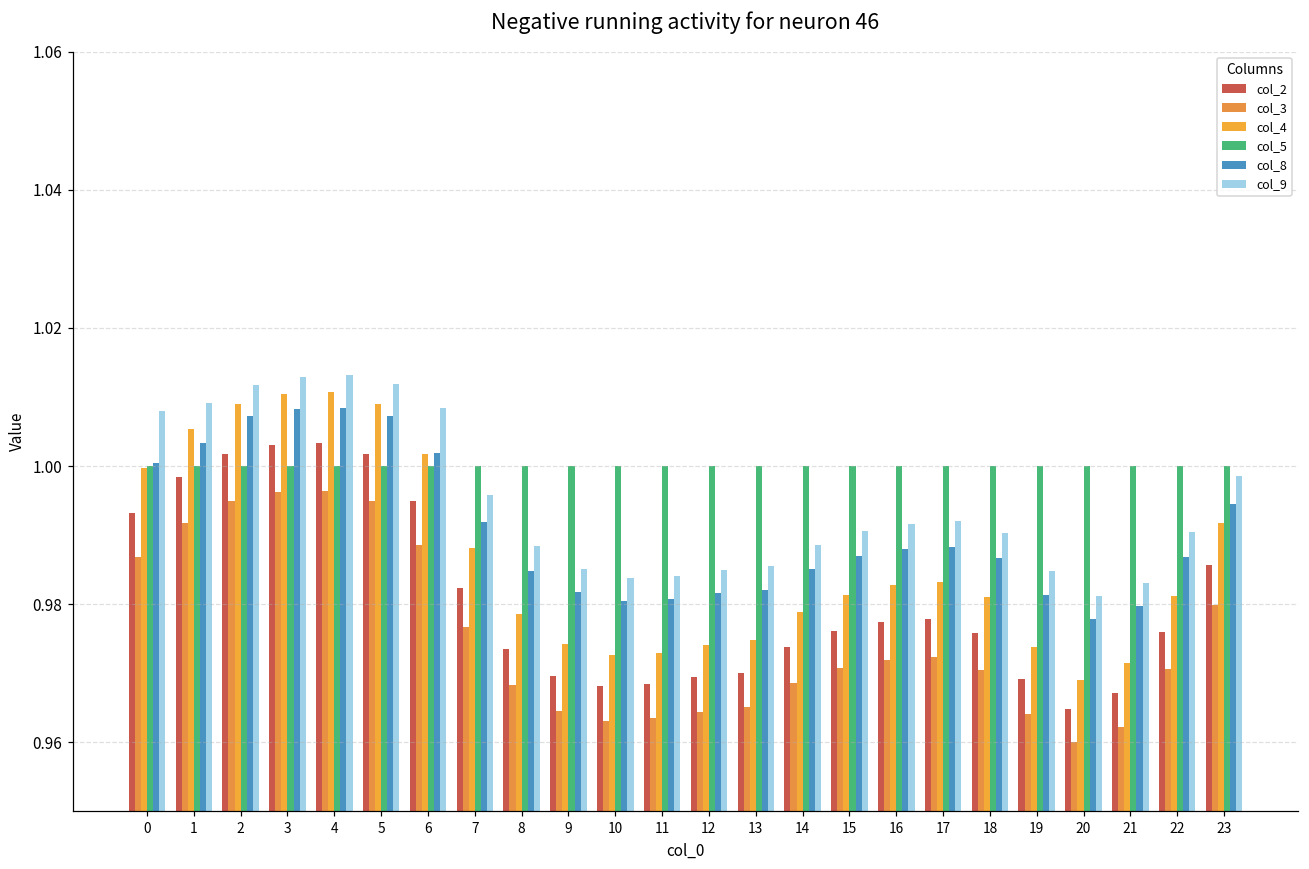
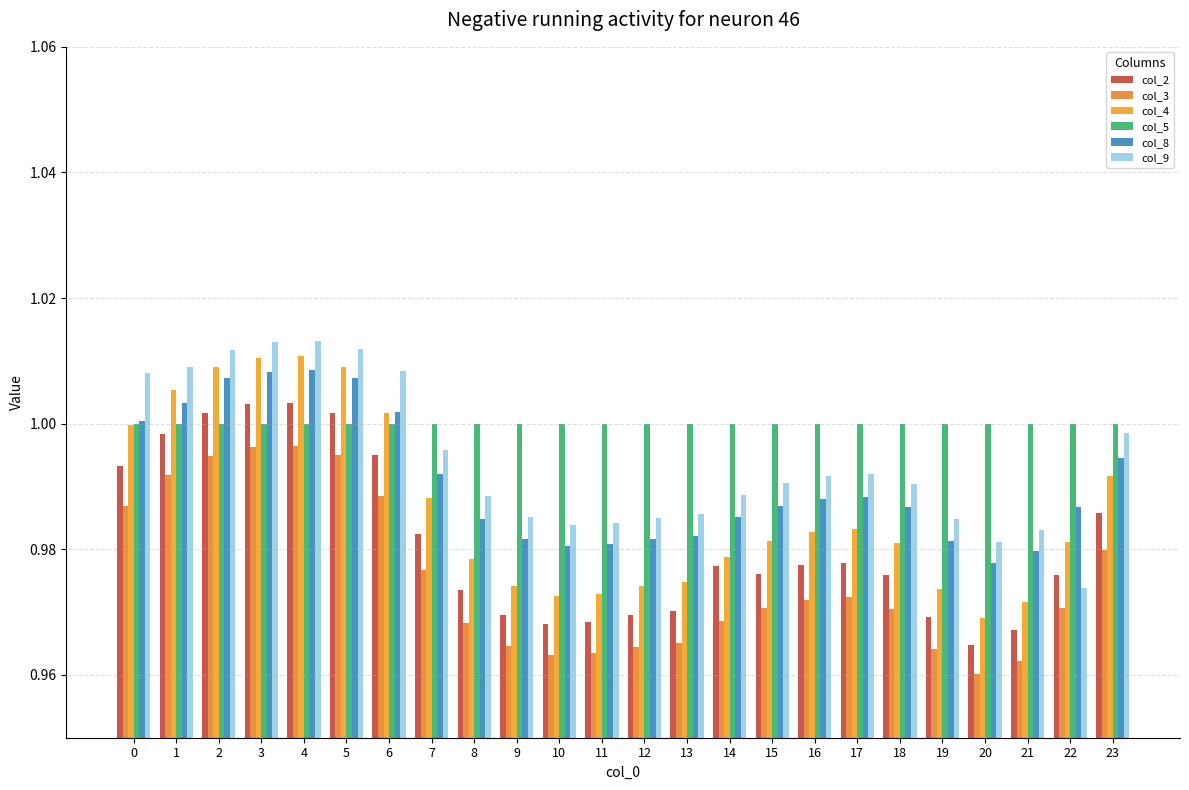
col_2, 14: 0.974 -> 0.977
col_9, 22: 0.990 -> 0.974
